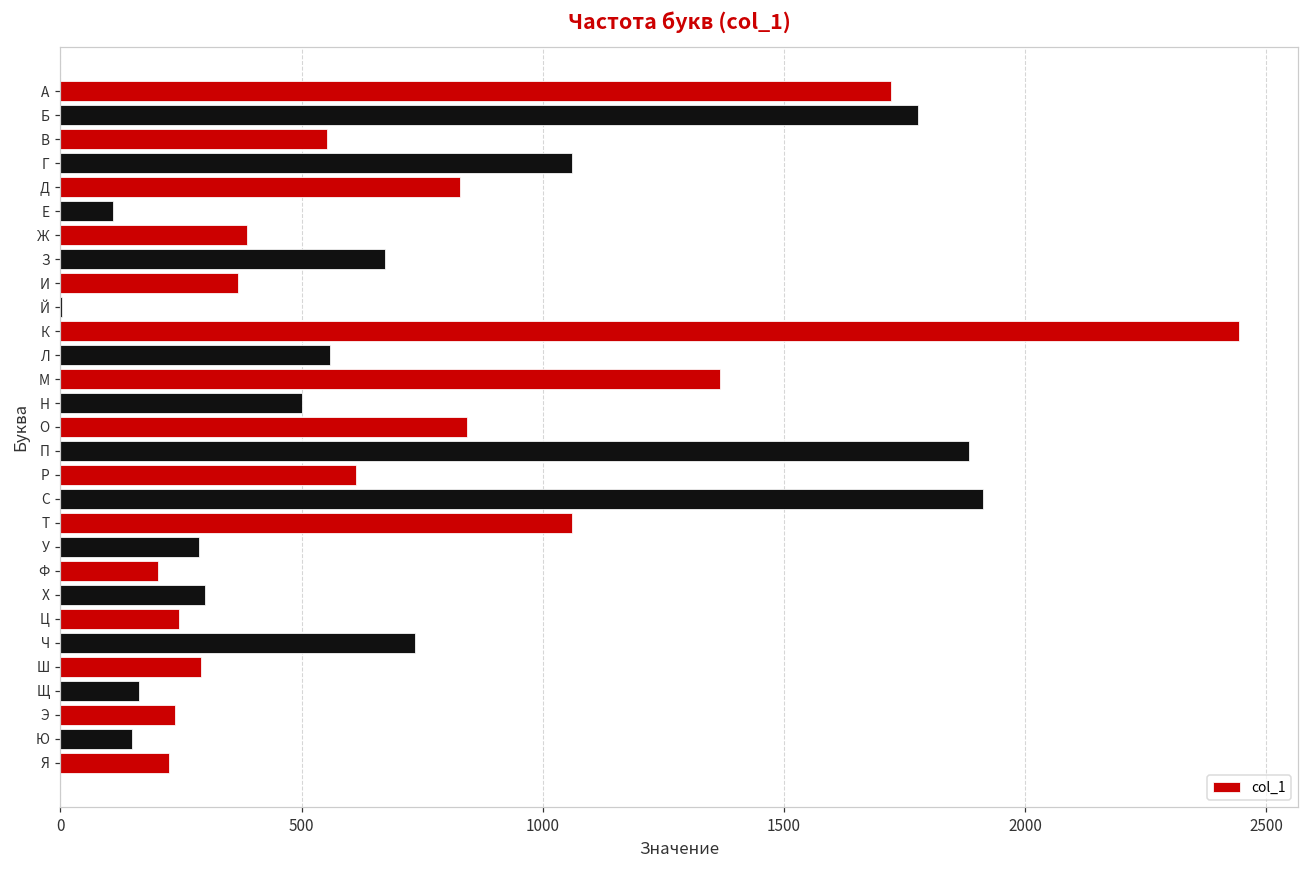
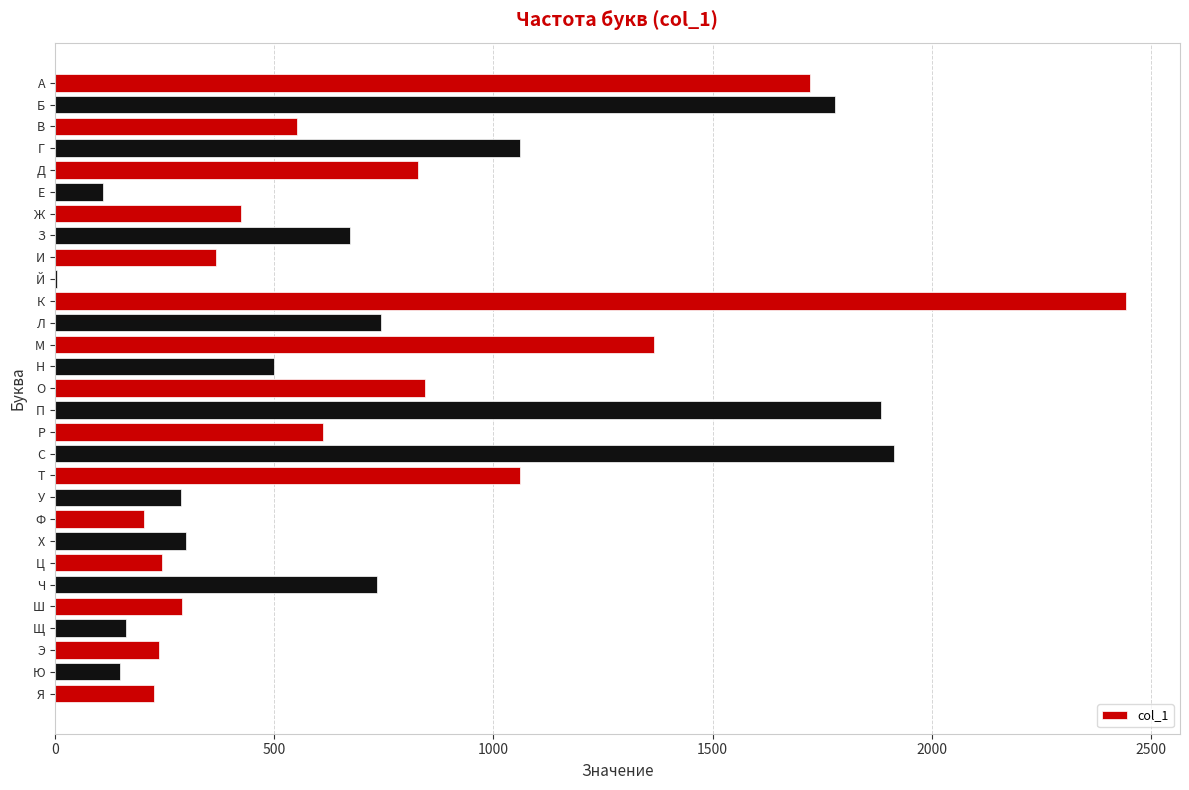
Ж: 390 -> 420
Л: 560 -> 740
